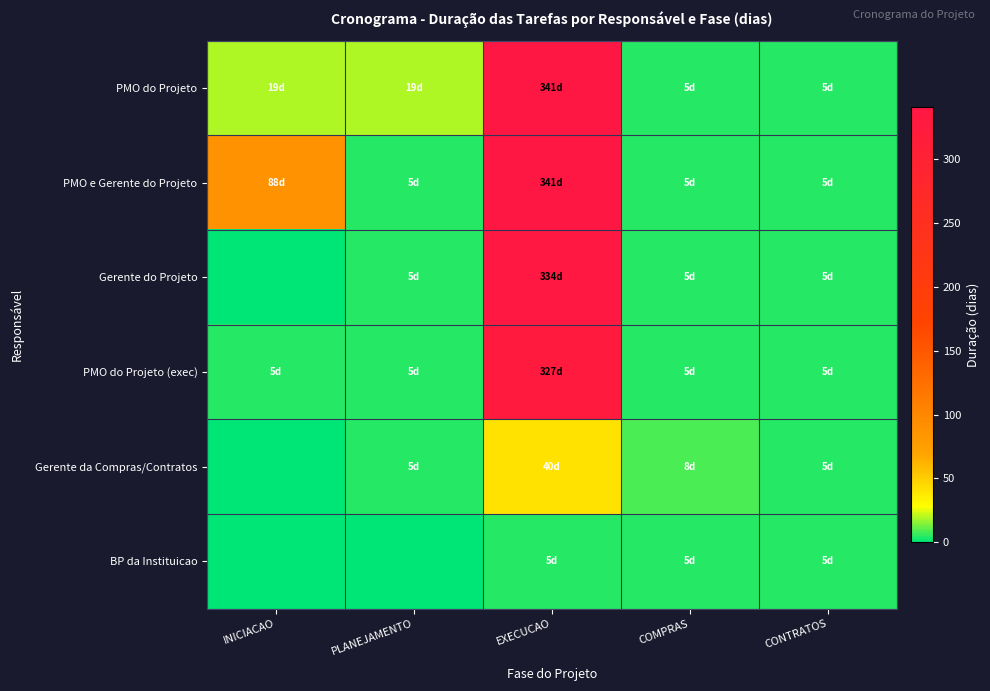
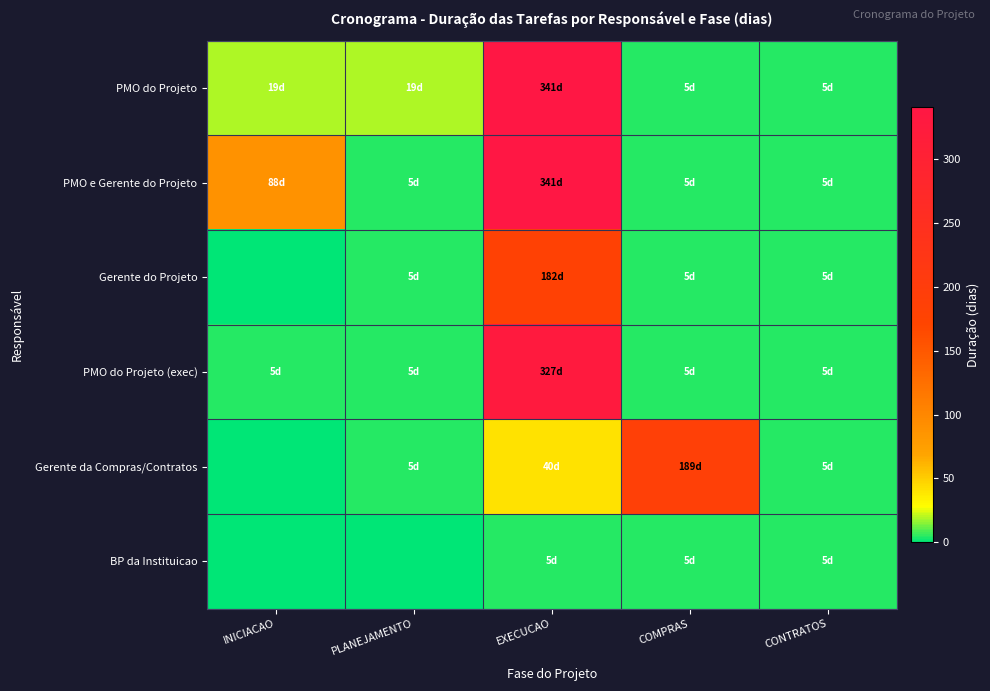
Gerente do Projeto, EXECUCAO: 334d -> 182d
Gerente da Compras/Contratos, COMPRAS: 8d -> 189d
